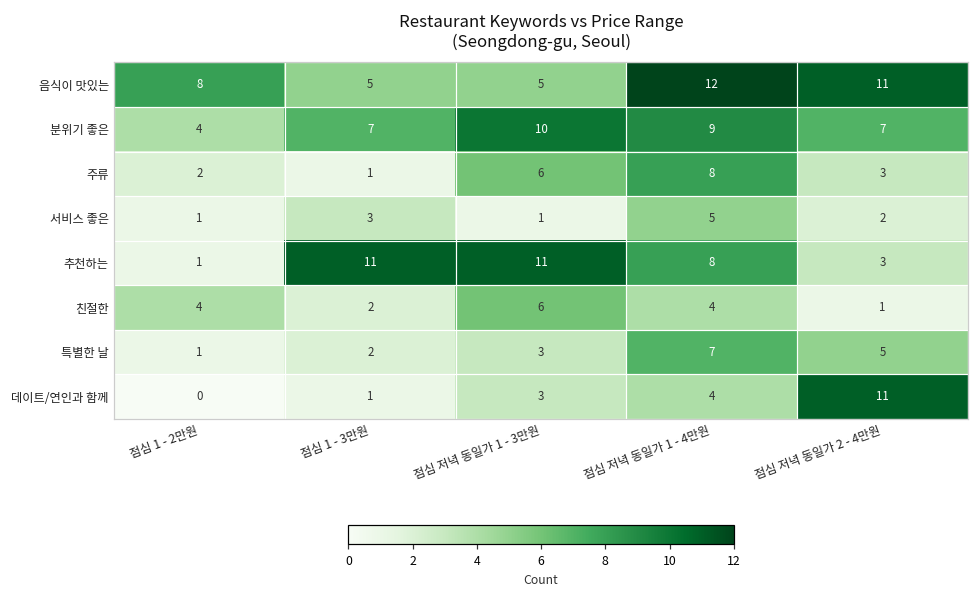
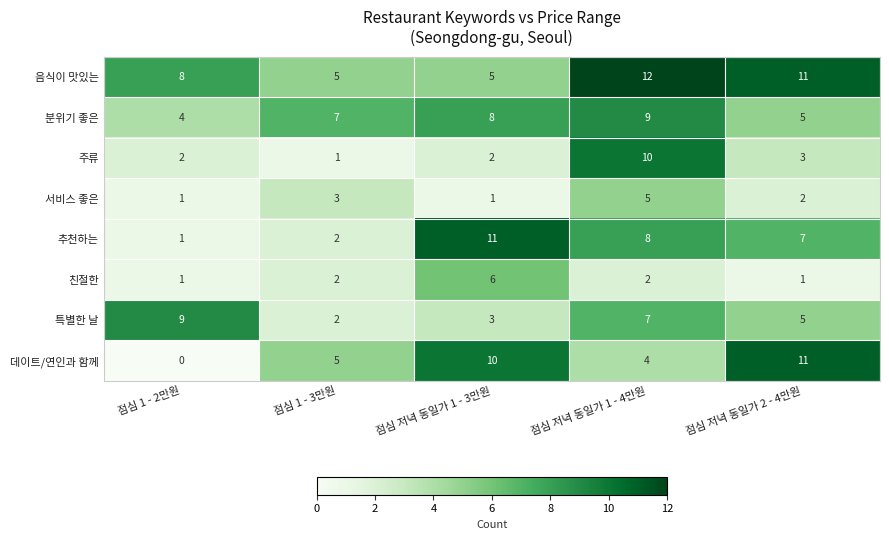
분위기 좋은, 점심 저녁 동일가 1 - 3만원: 10 -> 8
분위기 좋은, 점심 저녁 동일가 2 - 4만원: 7 -> 5
주류, 점심 저녁 동일가 1 - 3만원: 6 -> 2
주류, 점심 저녁 동일가 1 - 4만원: 8 -> 10
추천하는, 점심 1 - 3만원: 11 -> 2
추천하는, 점심 저녁 동일가 2 - 4만원: 3 -> 7
친절한, 점심 1 - 2만원: 4 -> 1
친절한, 점심 저녁 동일가 1 - 4만원: 4 -> 2
특별한 날, 점심 1 - 2만원: 1 -> 9
데이트/연인과 함께, 점심 1 - 3만원: 1 -> 5
데이트/연인과 함께, 점심 저녁 동일가 1 - 3만원: 3 -> 10
